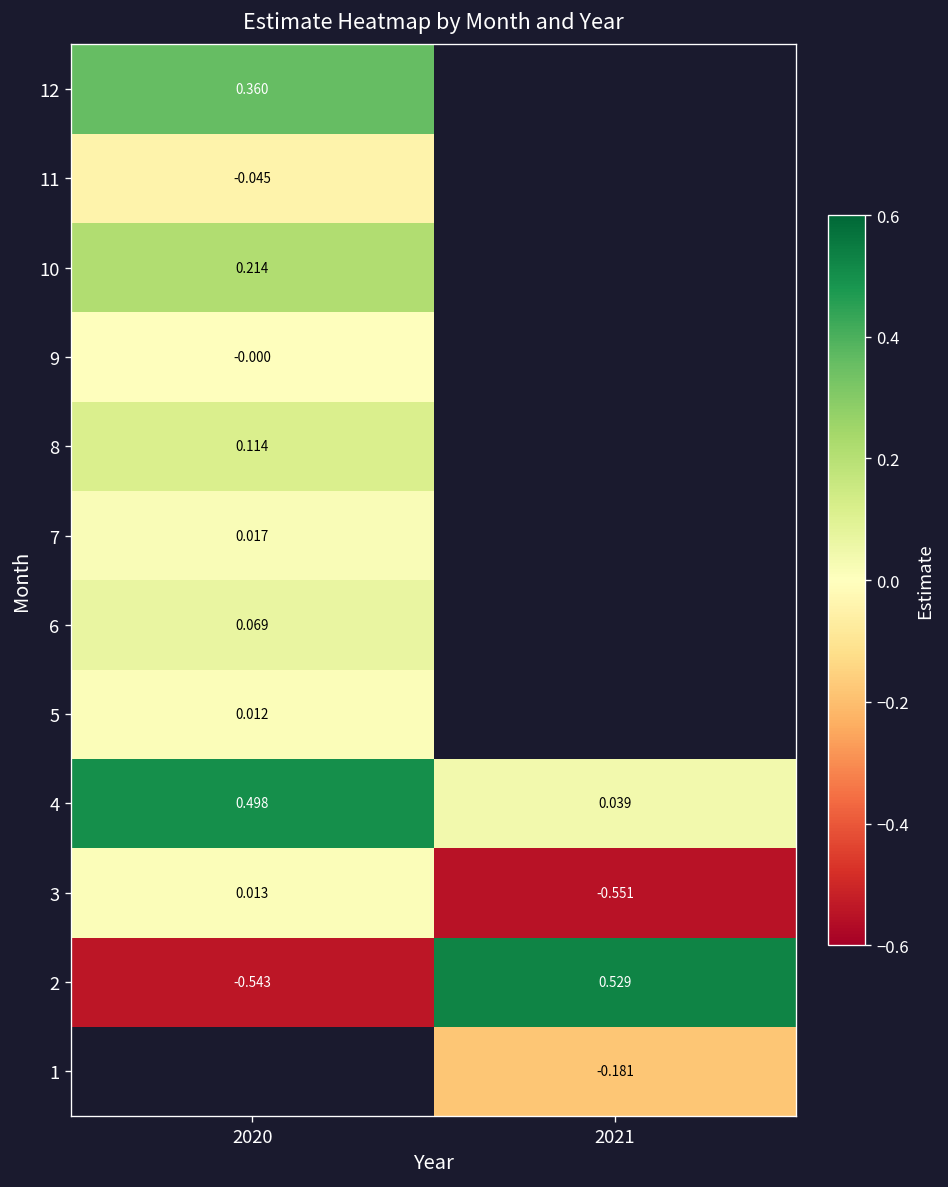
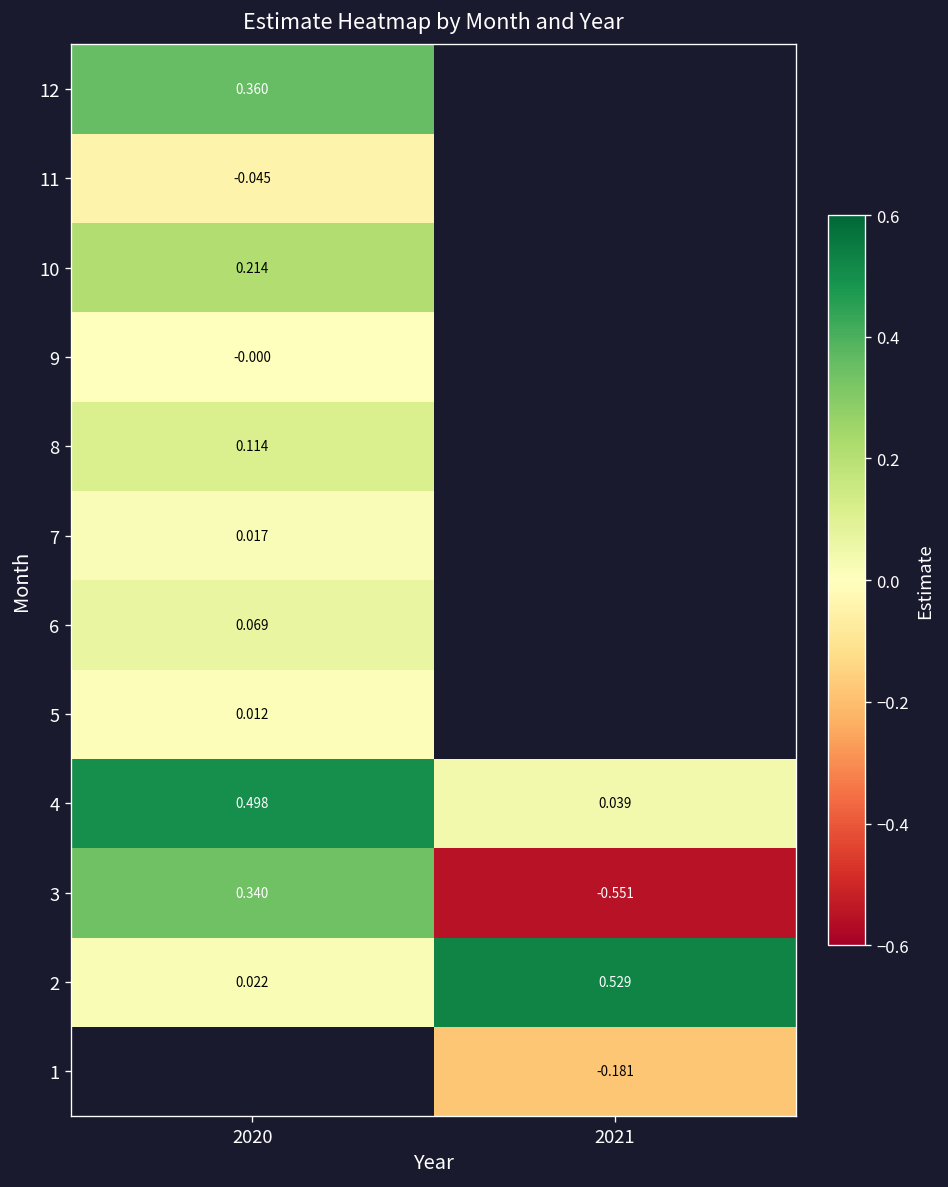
3, 2020: 0.013 -> 0.340
2, 2020: -0.543 -> 0.022
